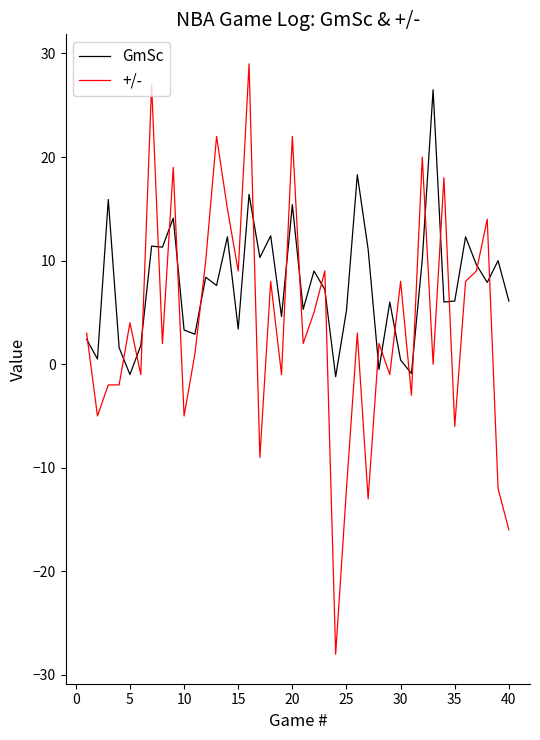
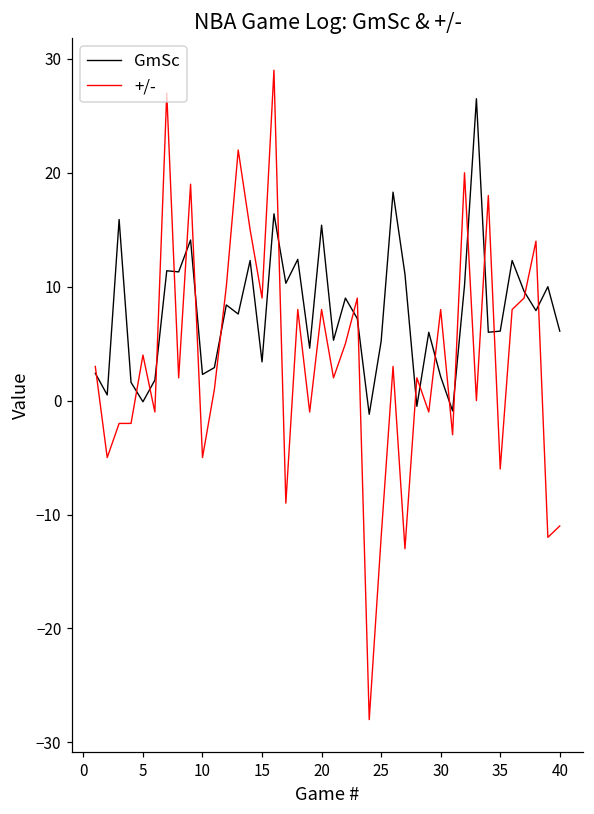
GmSc, 5: -1.0 -> -0.1
GmSc, 10: 3.3 -> 2.3
+/-, 20: 22 -> 8
GmSc, 30: 0.4 -> 2.1
+/-, 40: -16 -> -11
